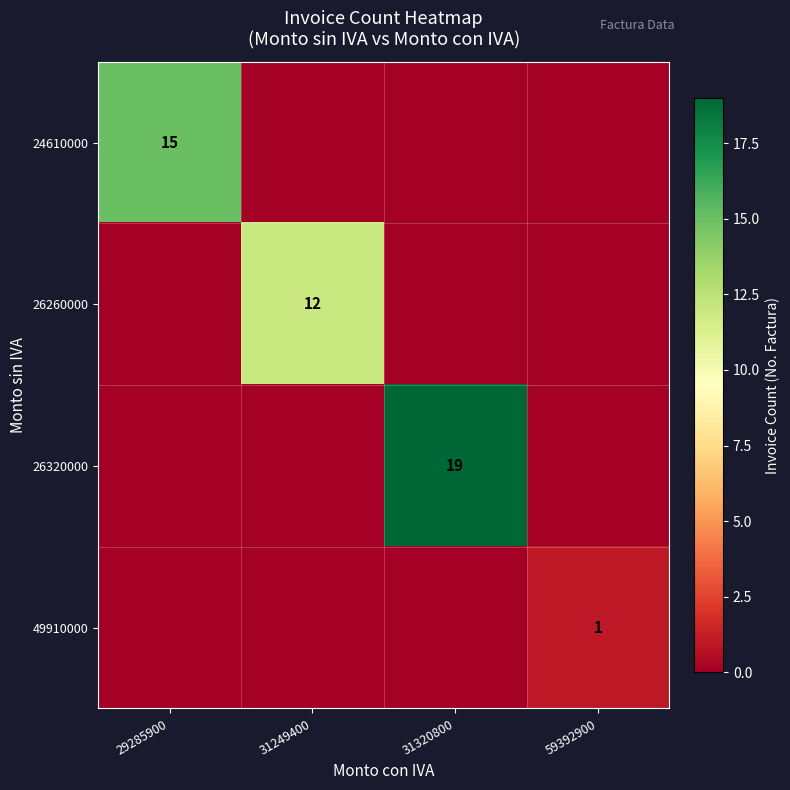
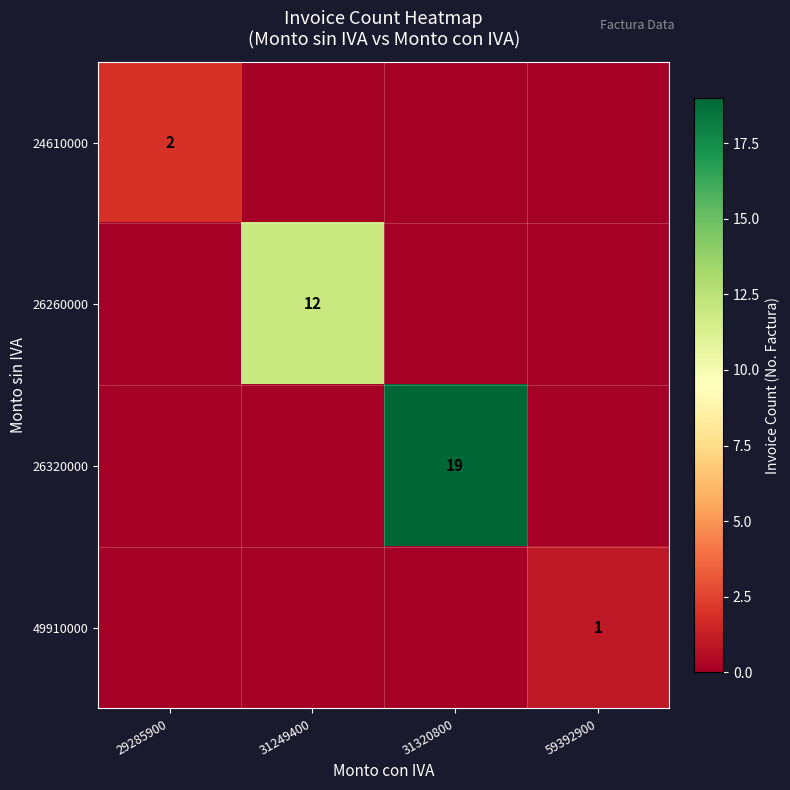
24610000, 29285900: 15 -> 2
